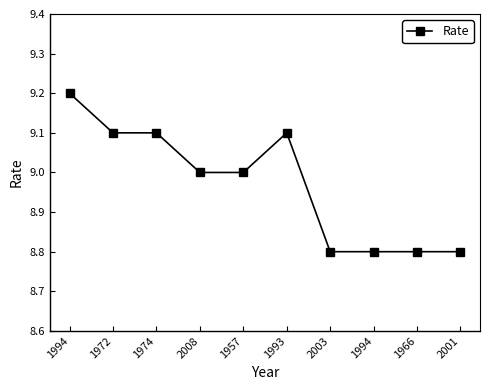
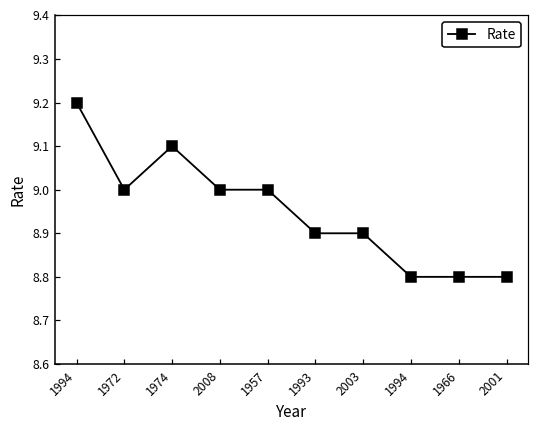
1972: 9.1 -> 9.0
1993: 9.1 -> 8.9
2003: 8.8 -> 8.9
